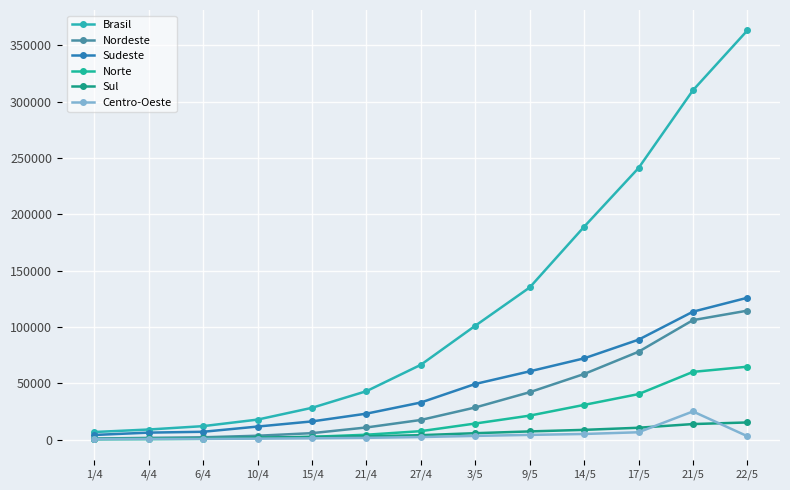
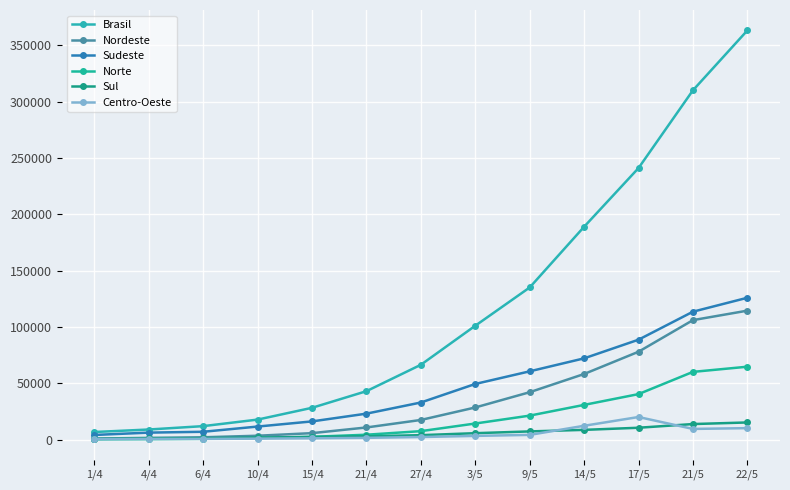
Centro-Oeste, 14/5: 5000 -> 12000
Centro-Oeste, 17/5: 7000 -> 20000
Centro-Oeste, 21/5: 25000 -> 10000
Centro-Oeste, 22/5: 3000 -> 10000
